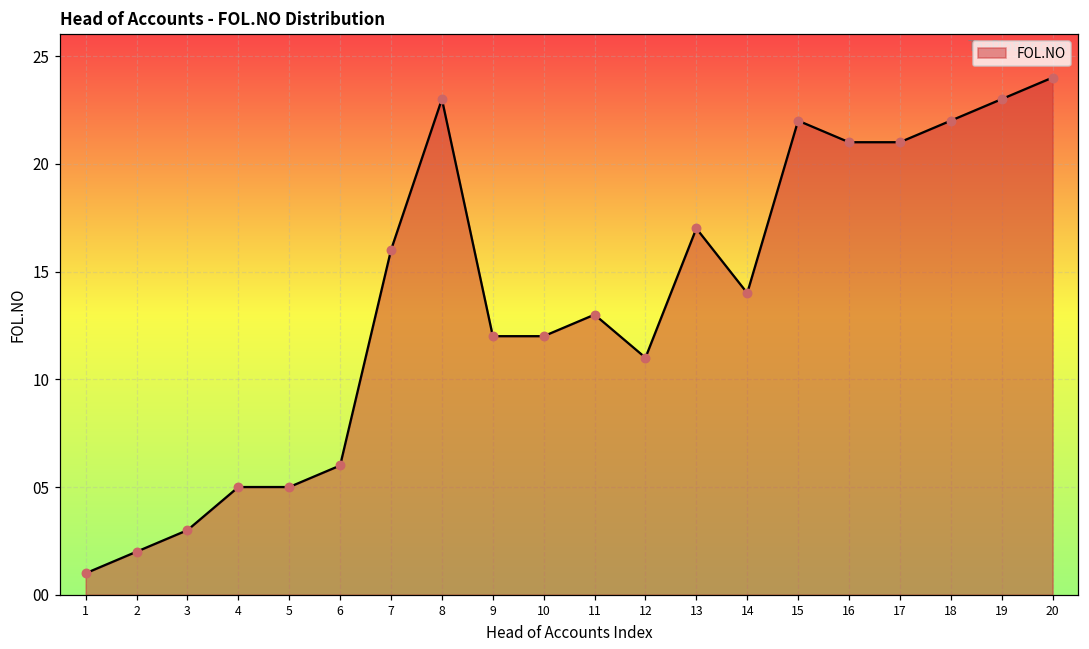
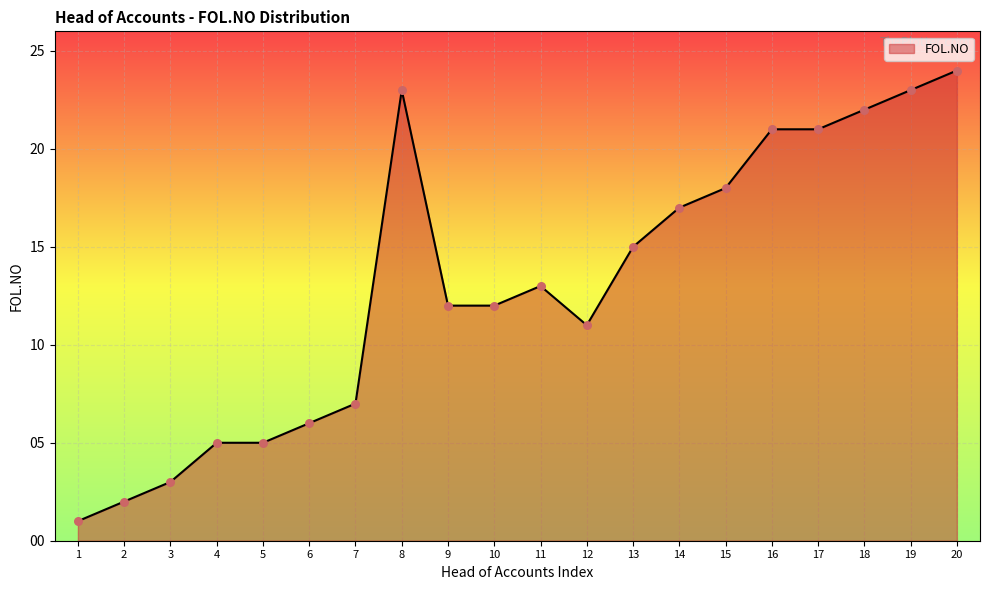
7: 16 -> 7
13: 17 -> 15
14: 14 -> 17
15: 22 -> 18
